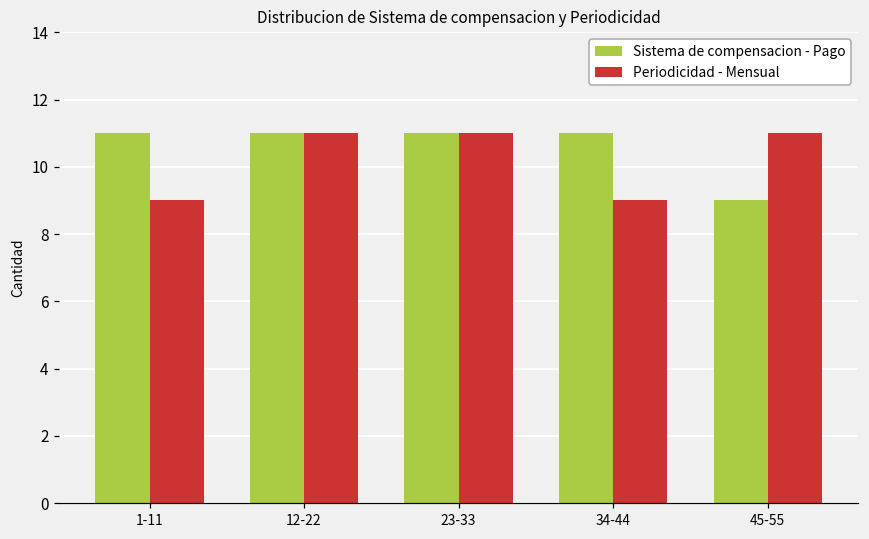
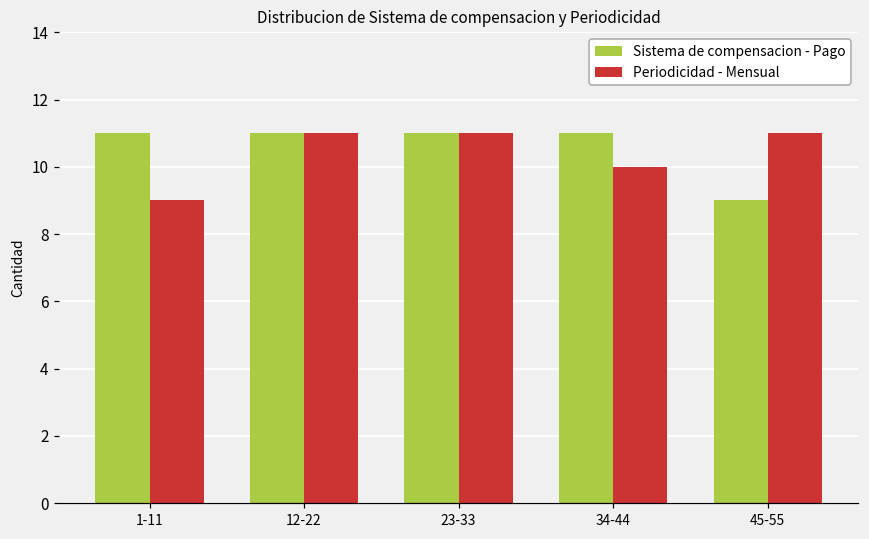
Periodicidad - Mensual, 34-44: 9 -> 10
